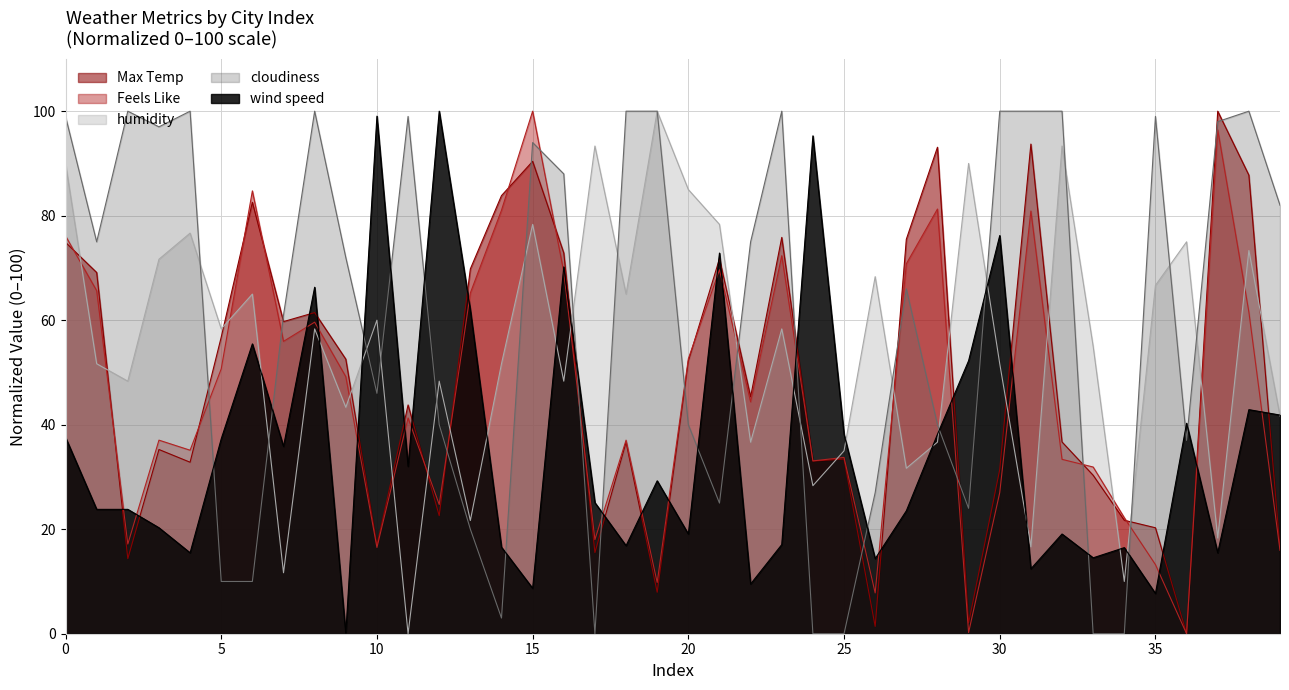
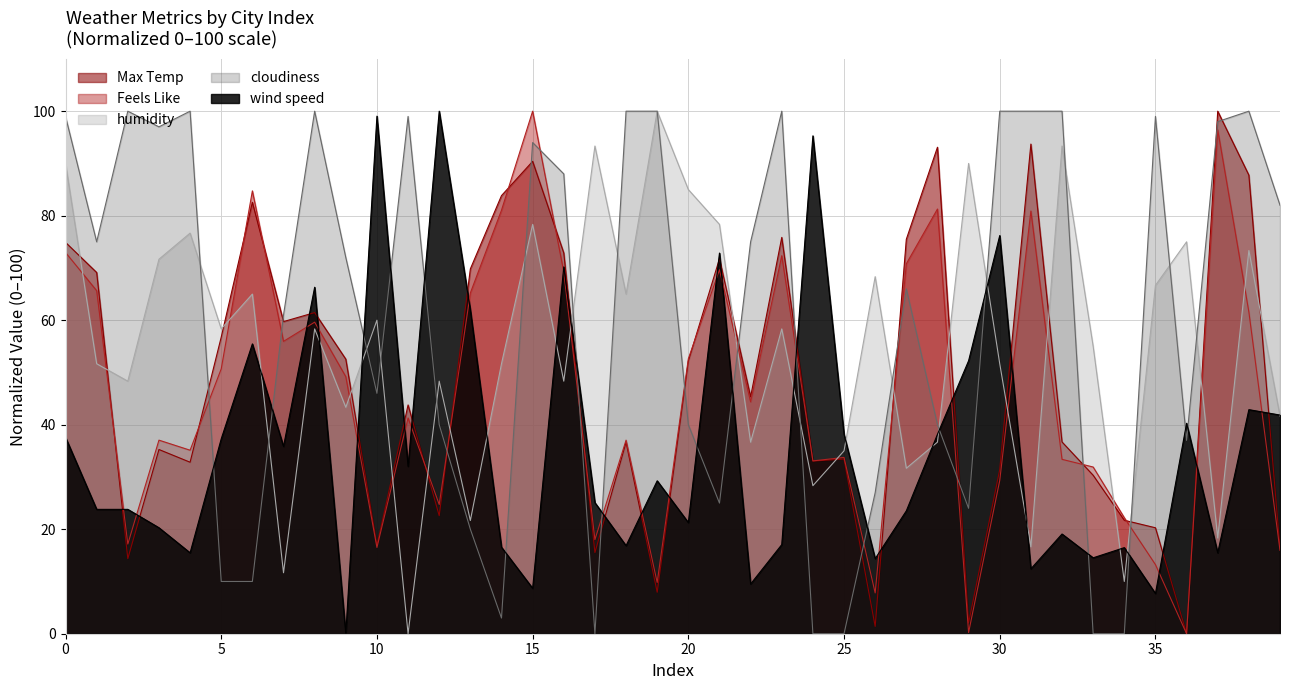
Feels Like, 0: 76 -> 73
wind speed, 20: 19 -> 21
Feels Like, 30: 27 -> 29
